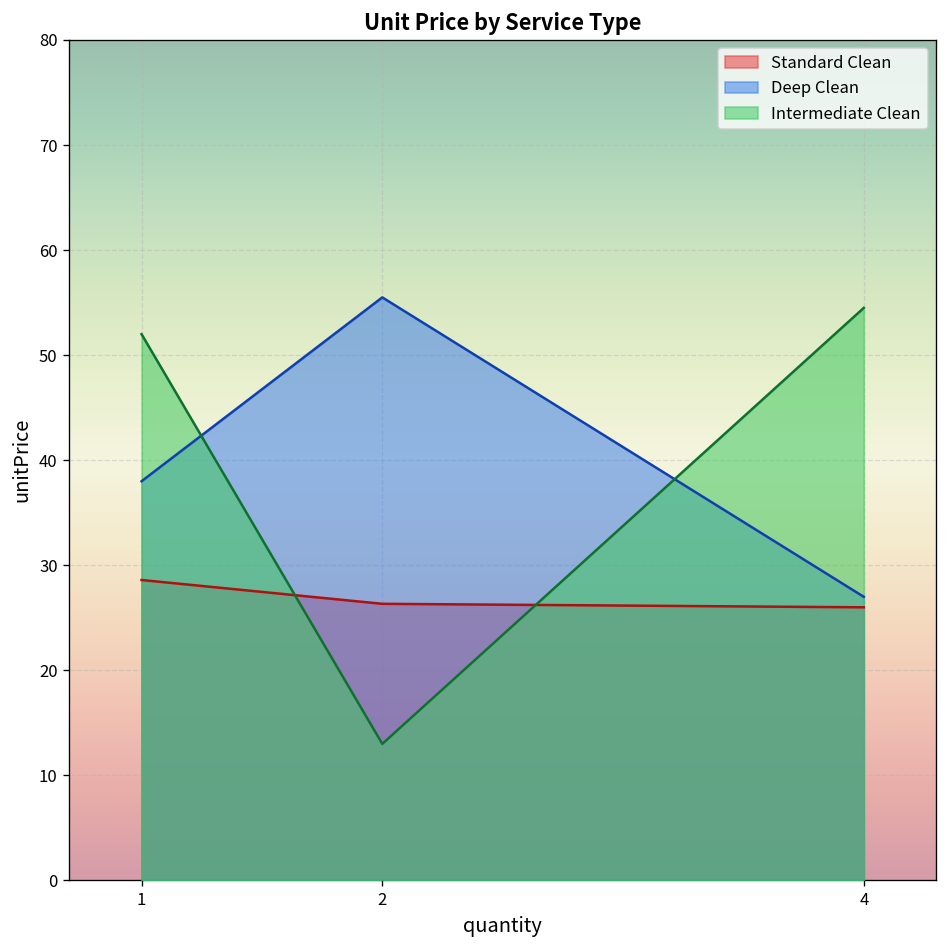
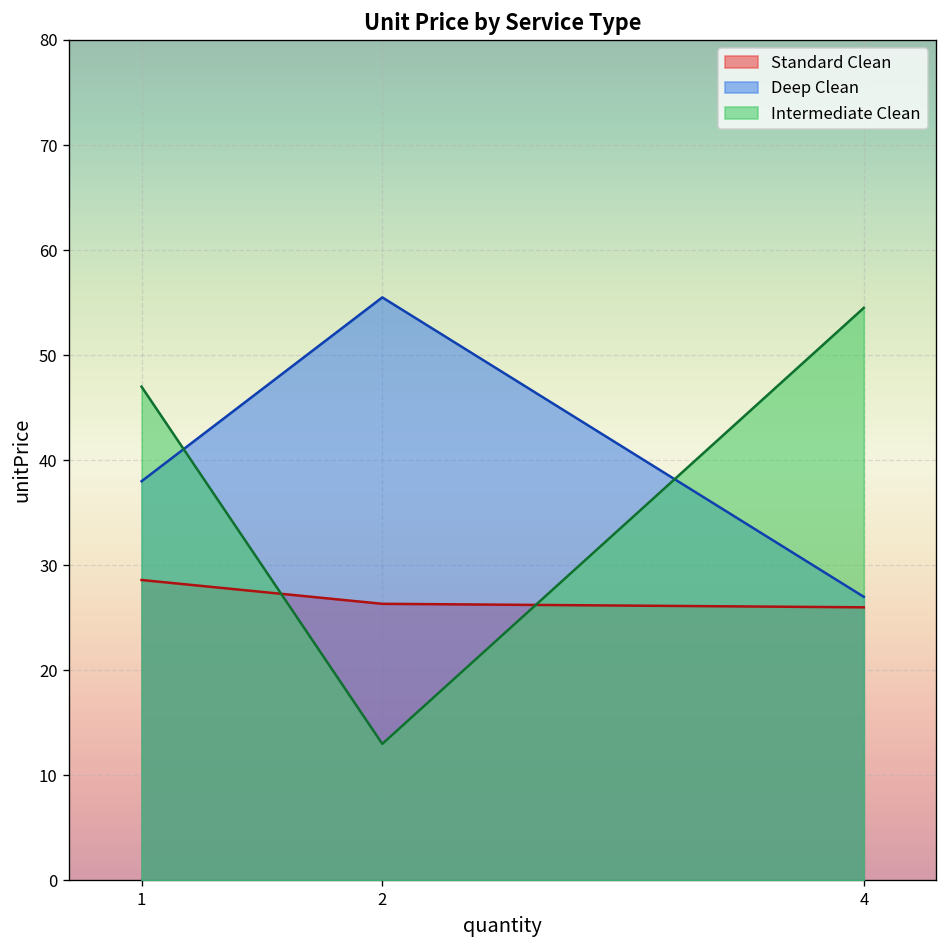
Intermediate Clean, 1: 52 -> 47
